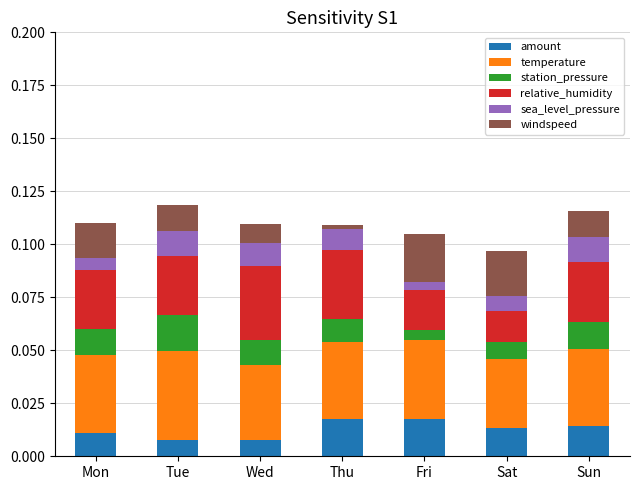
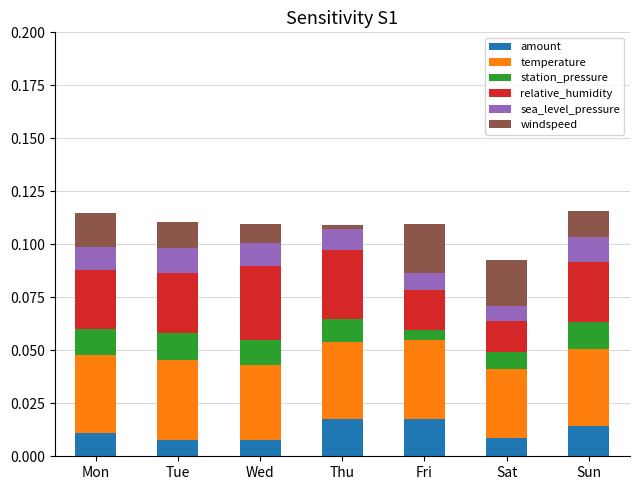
sea_level_pressure, Mon: 0.006 -> 0.011
temperature, Tue: 0.042 -> 0.038
station_pressure, Tue: 0.017 -> 0.013
sea_level_pressure, Fri: 0.004 -> 0.008
amount, Sat: 0.013 -> 0.009
